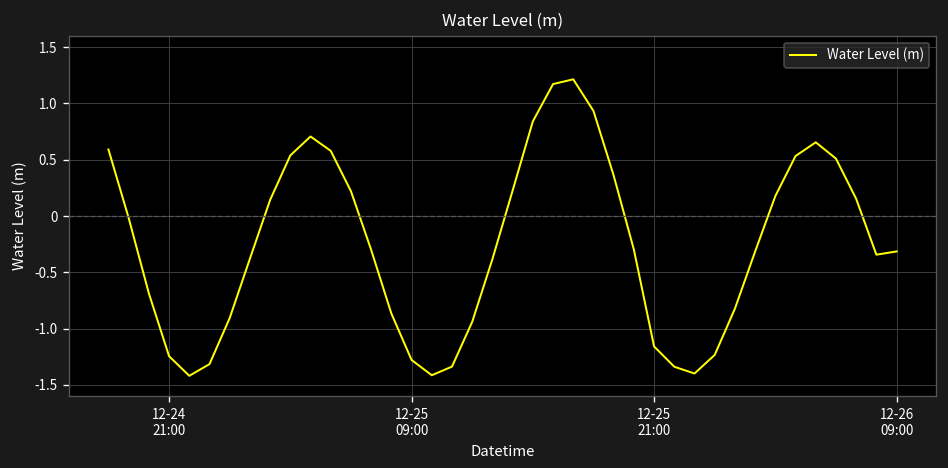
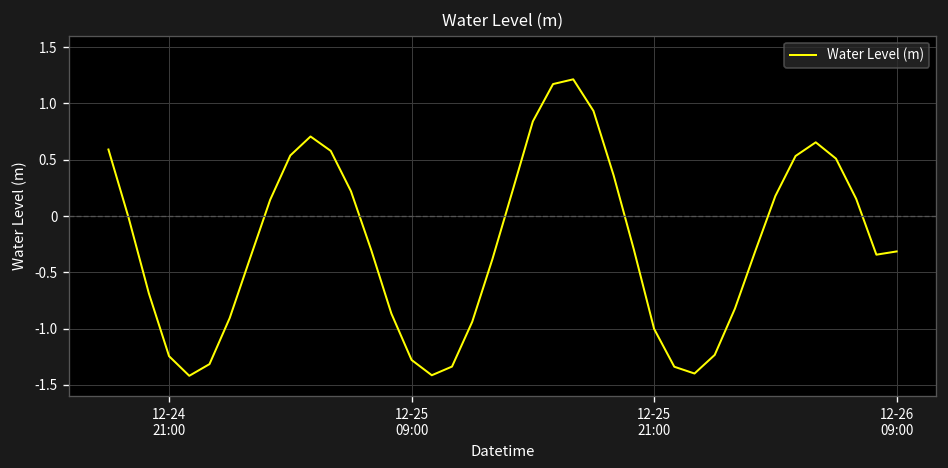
12-25 21:00: -1.2 -> -1.0
